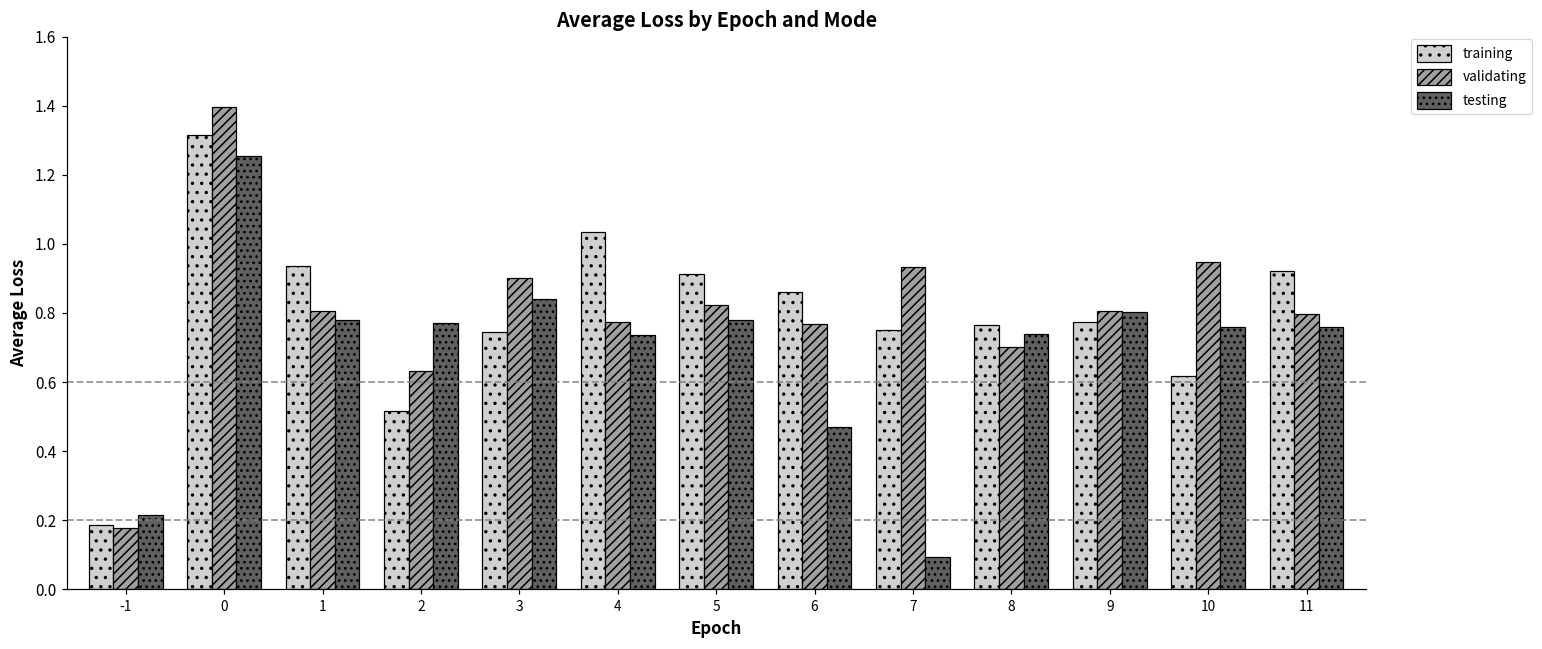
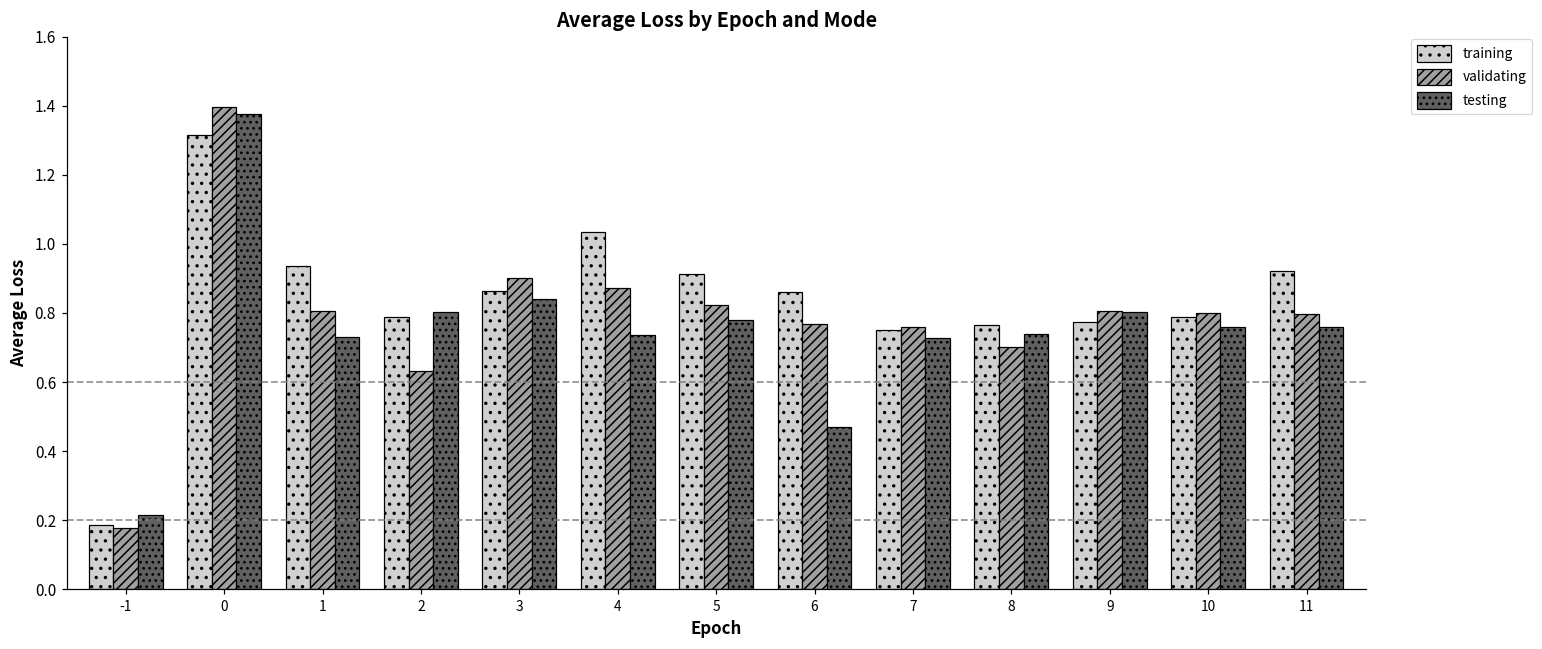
testing, 0: 1.26 -> 1.38
testing, 1: 0.78 -> 0.73
training, 2: 0.52 -> 0.79
testing, 2: 0.77 -> 0.80
training, 3: 0.74 -> 0.86
validating, 4: 0.77 -> 0.87
validating, 7: 0.93 -> 0.76
testing, 7: 0.09 -> 0.73
training, 10: 0.62 -> 0.79
validating, 10: 0.95 -> 0.80
